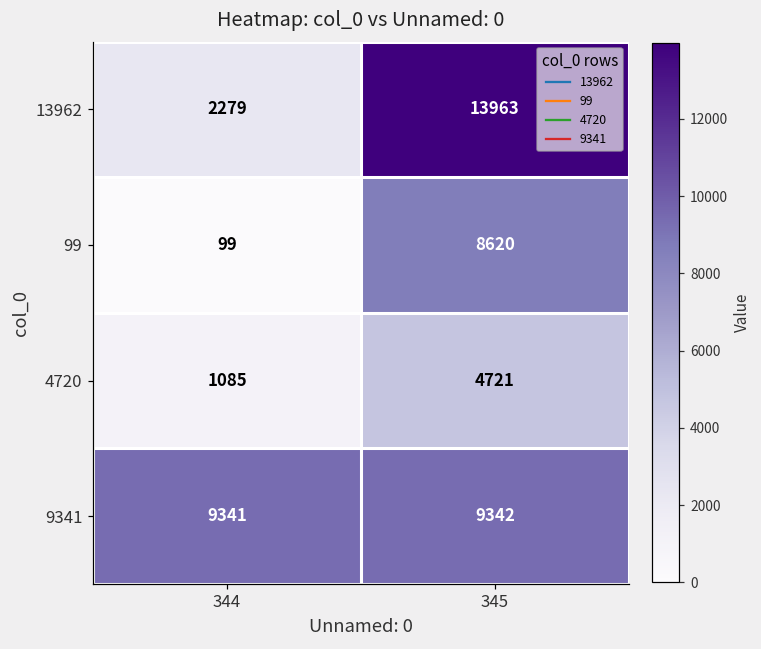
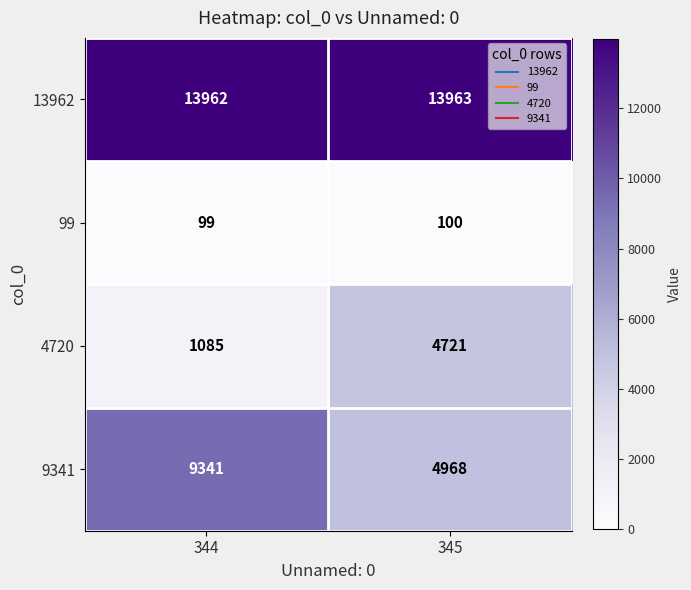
13962, 344: 2279 -> 13962
99, 345: 8620 -> 100
9341, 345: 9342 -> 4968
